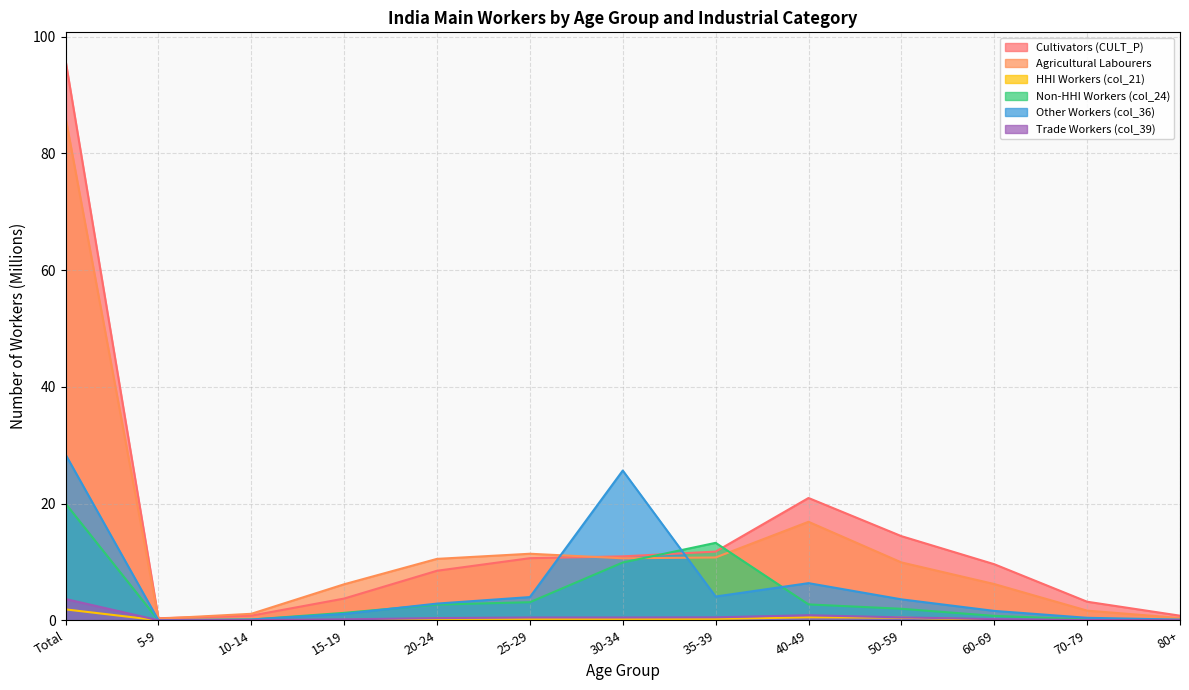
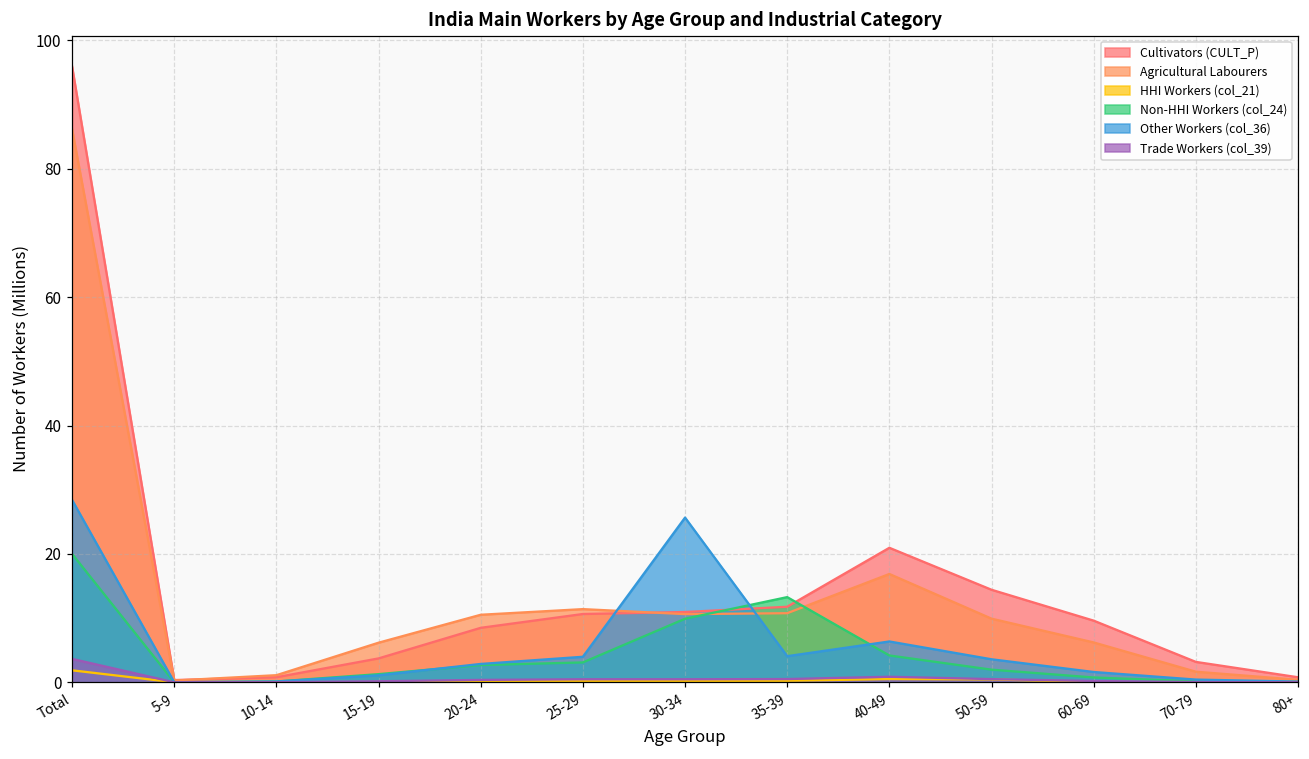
Non-HHI Workers (col_24), 40-49: 3 -> 4
